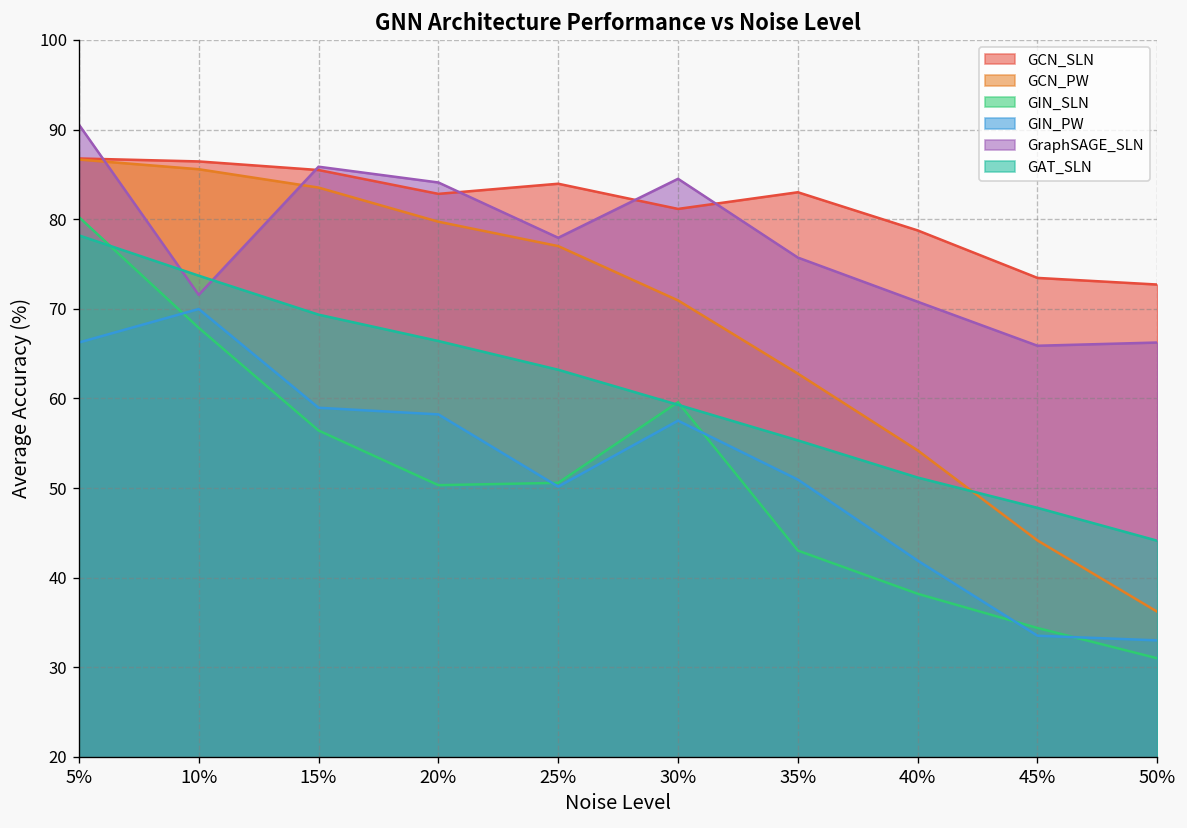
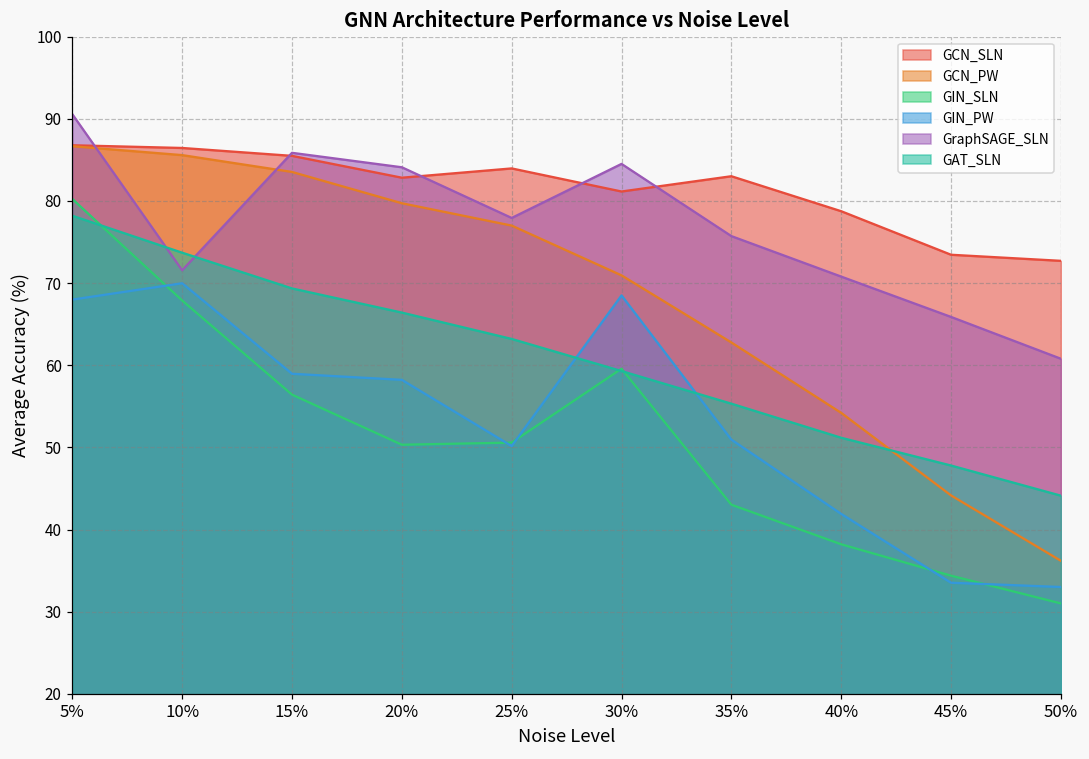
GIN_PW, 5%: 66 -> 68
GIN_PW, 30%: 58 -> 69
GraphSAGE_SLN, 50%: 66 -> 61
